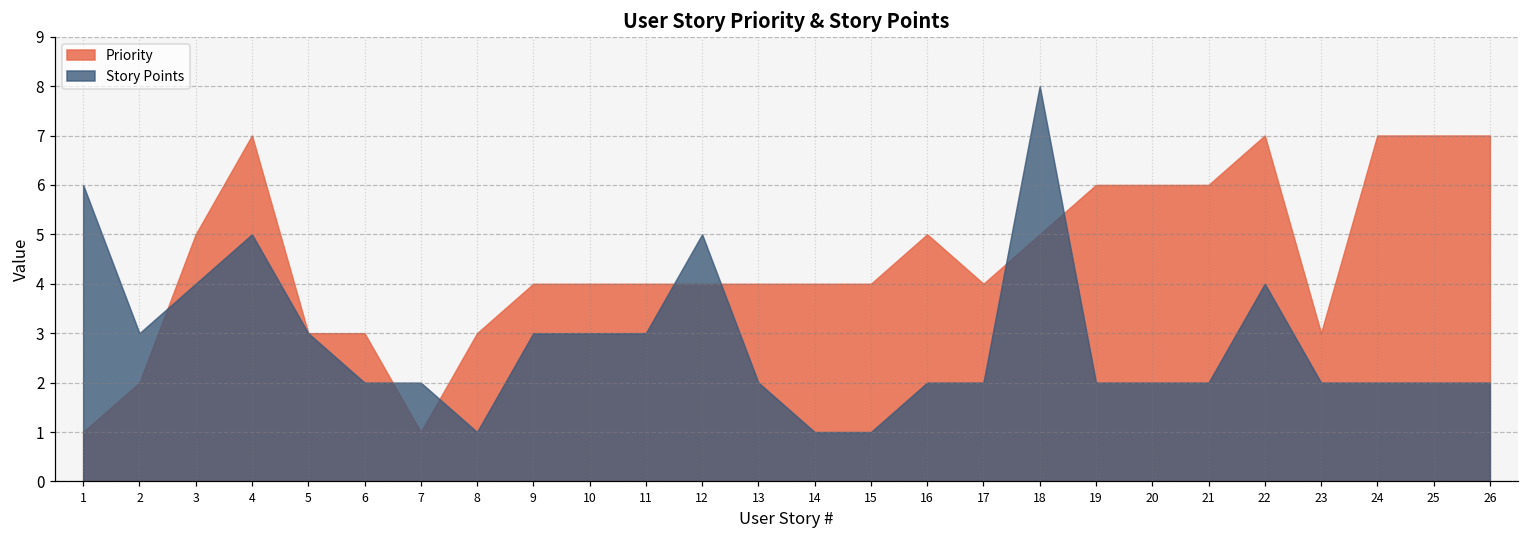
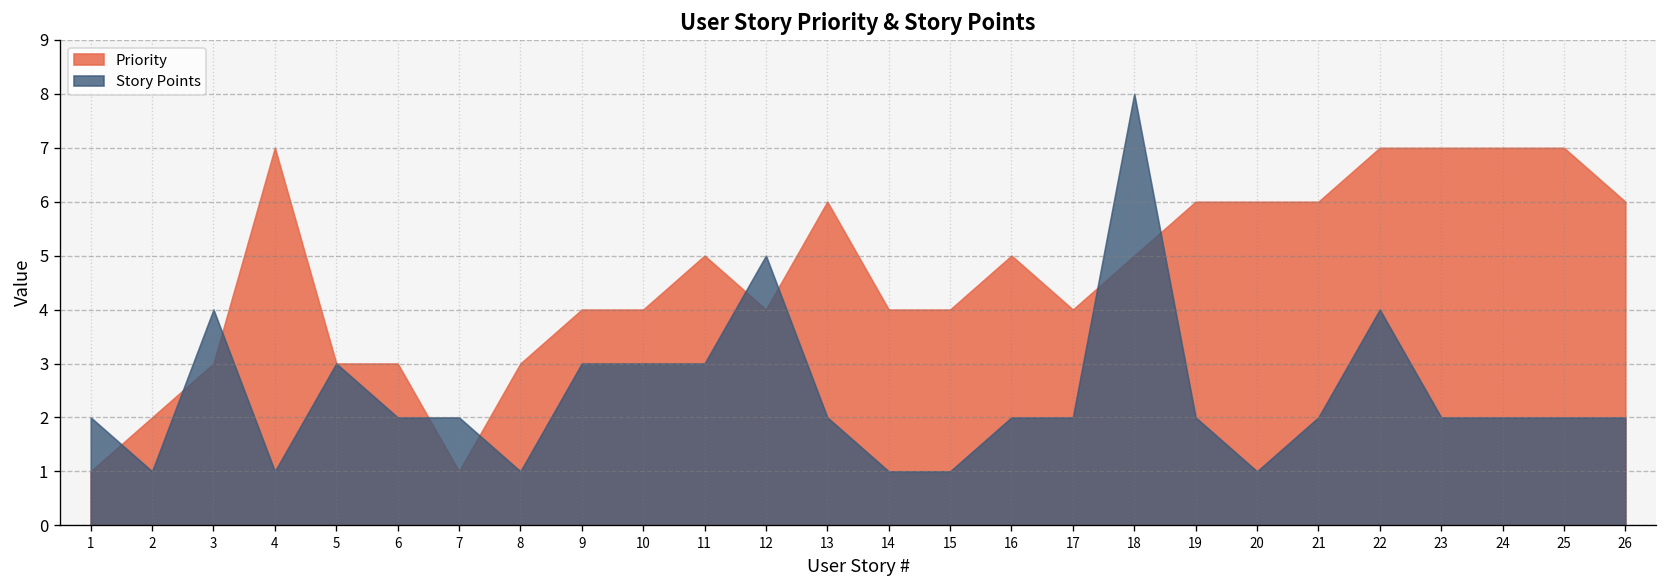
Story Points, 1: 6 -> 2
Story Points, 2: 3 -> 1
Priority, 3: 5 -> 3
Story Points, 4: 5 -> 1
Priority, 11: 4 -> 5
Priority, 13: 4 -> 6
Story Points, 20: 2 -> 1
Priority, 23: 3 -> 7
Priority, 26: 7 -> 6
